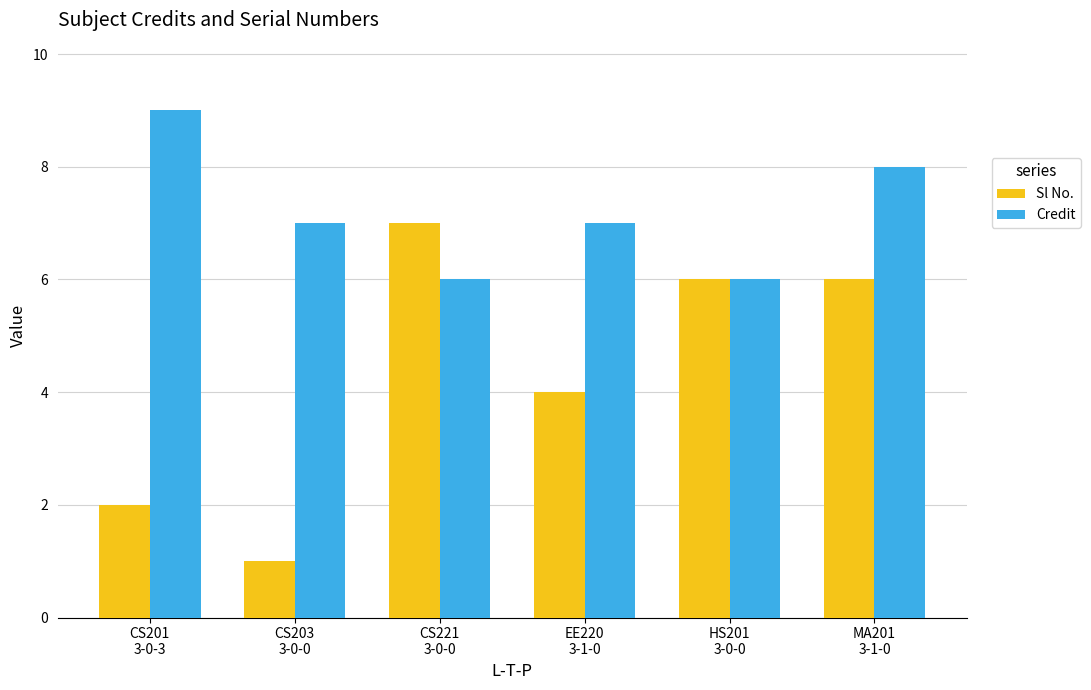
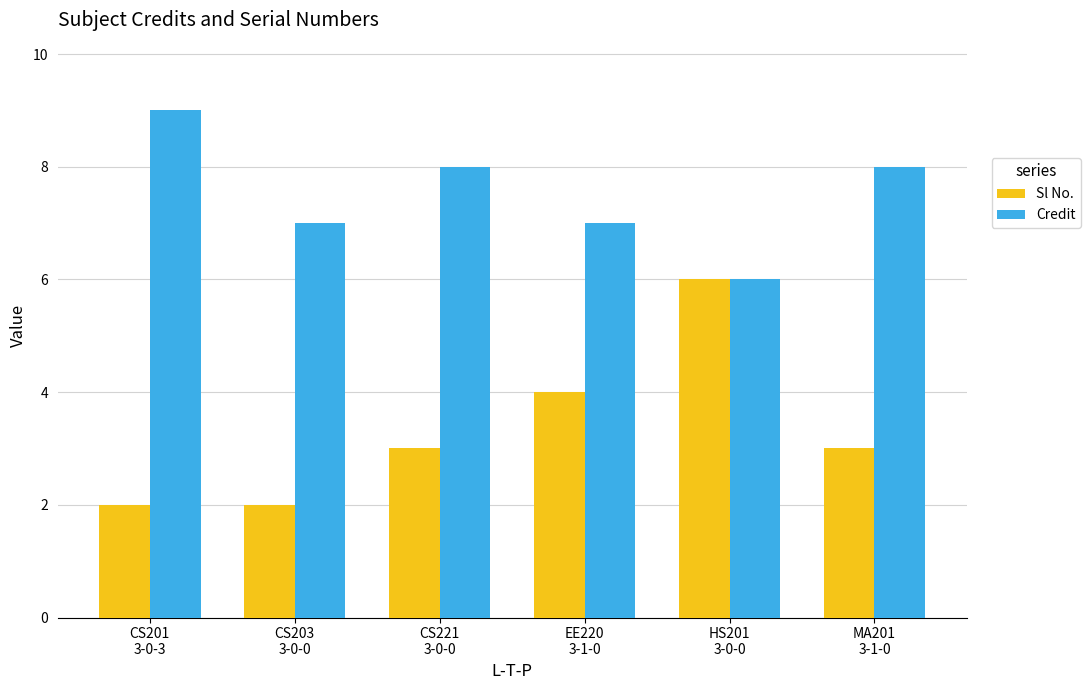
Sl No., CS203 3-0-0: 1 -> 2
Sl No., CS221 3-0-0: 7 -> 3
Credit, CS221 3-0-0: 6 -> 8
Sl No., MA201 3-1-0: 6 -> 3
